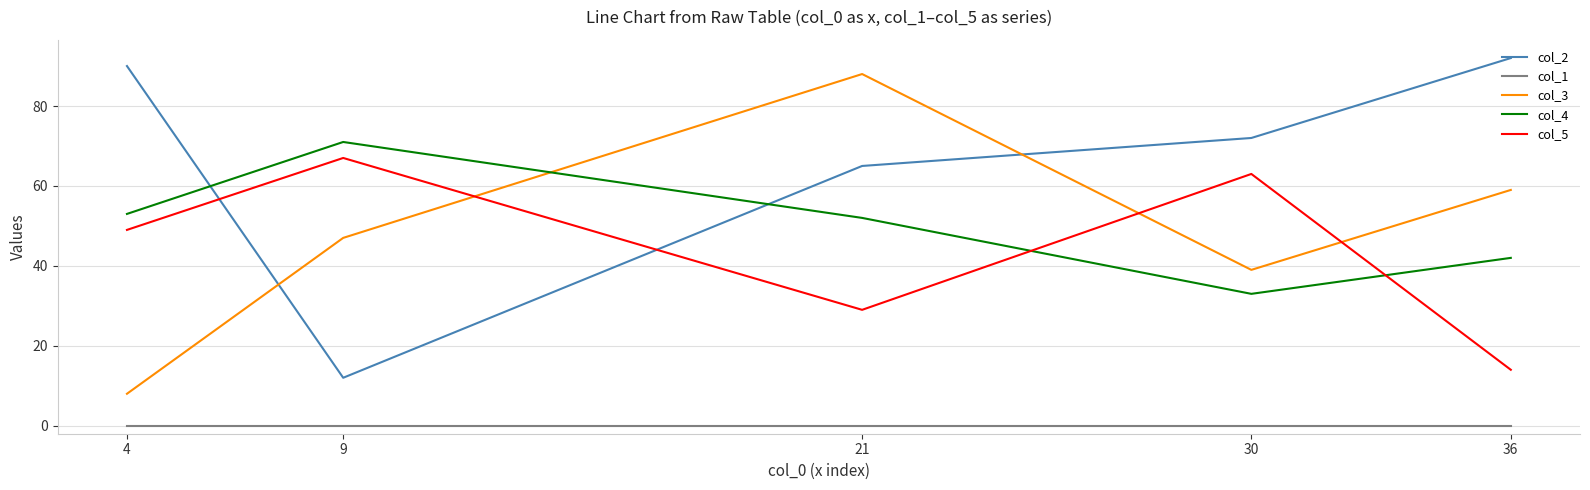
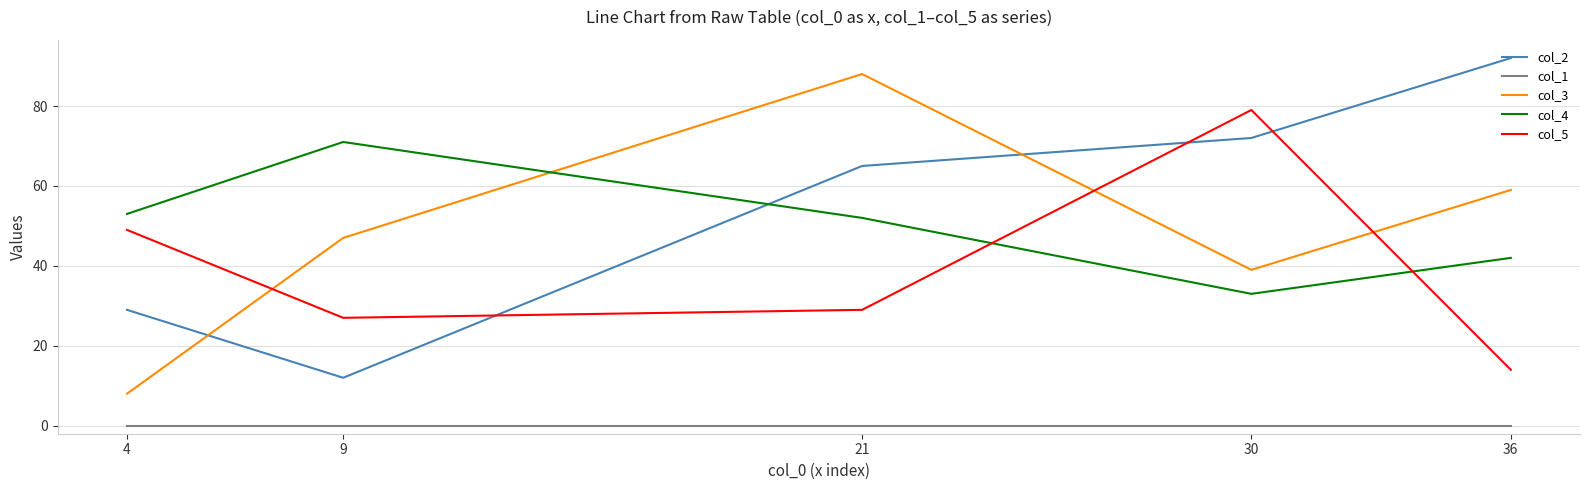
col_2, 4: 90 -> 29
col_5, 9: 67 -> 27
col_5, 30: 63 -> 79
